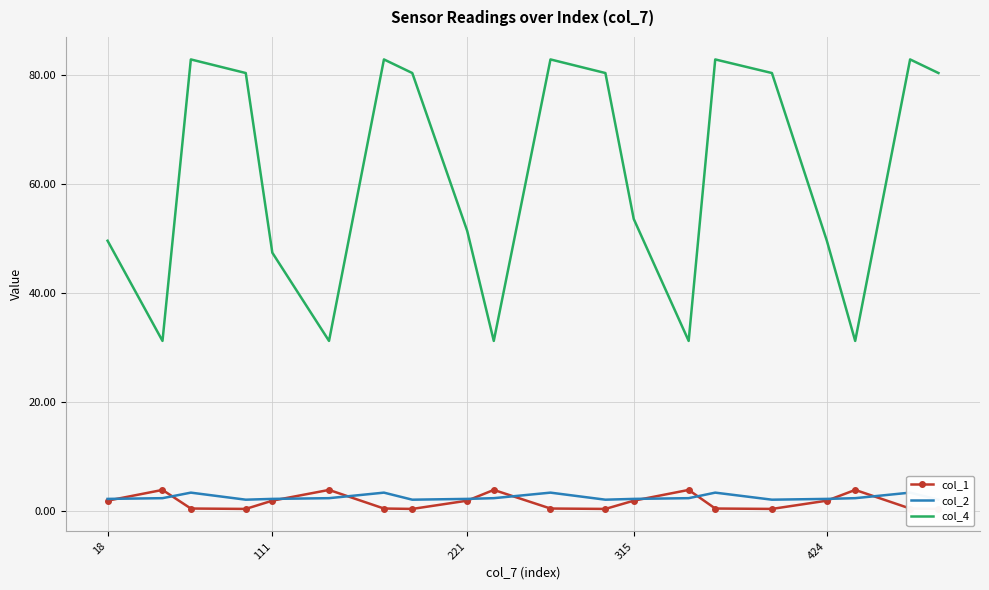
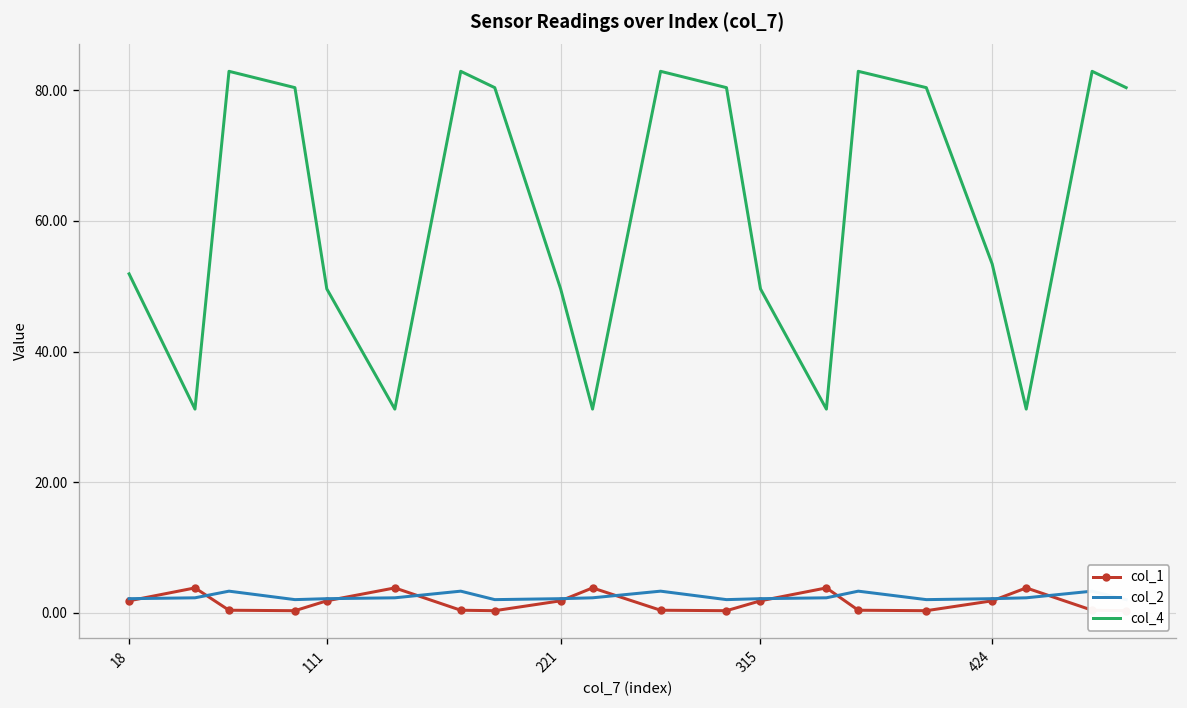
col_4, 18: 50 -> 52
col_4, 111: 47 -> 50
col_4, 221: 51 -> 50
col_4, 315: 54 -> 50
col_4, 424: 50 -> 53
